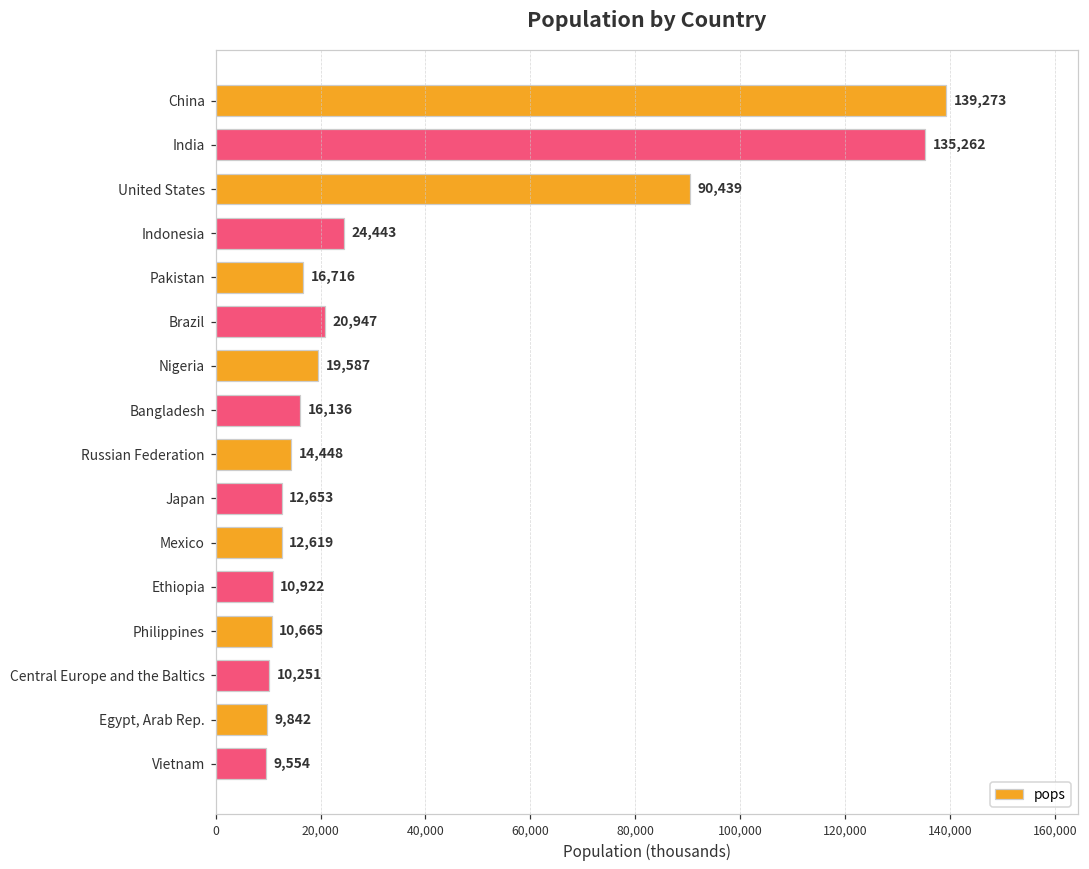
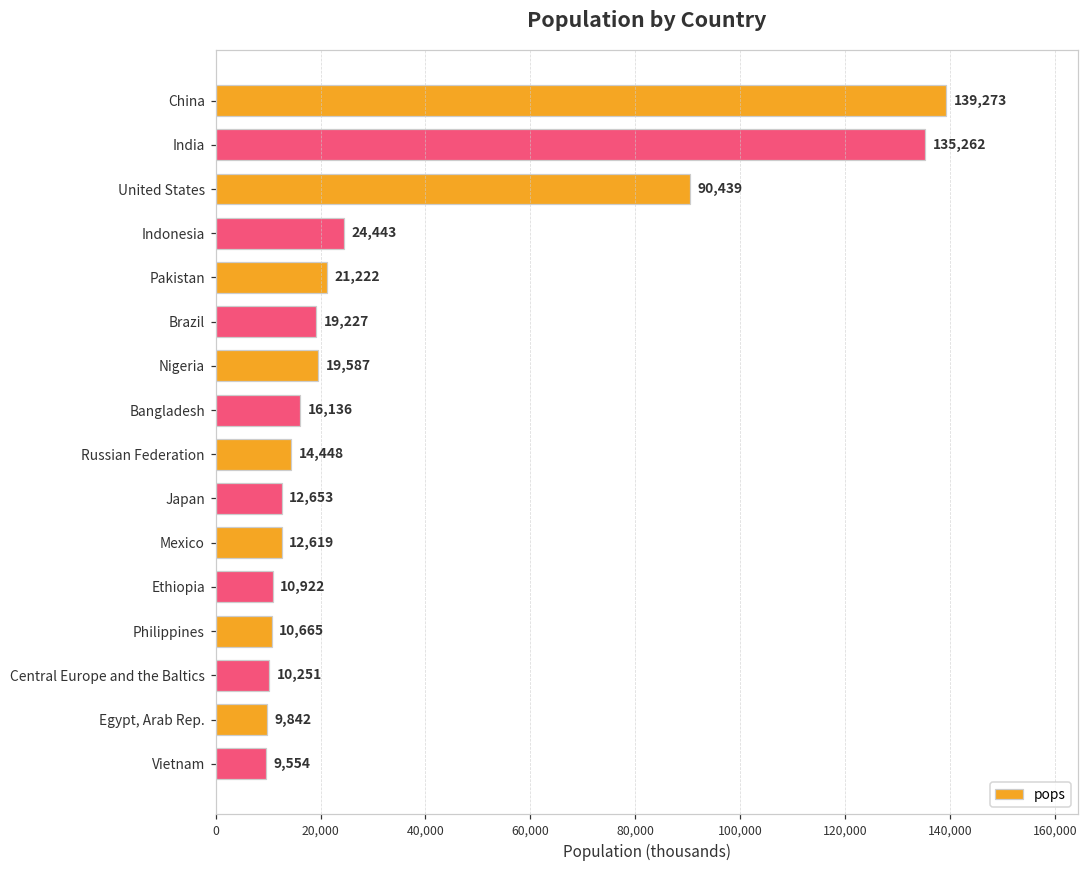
Pakistan: 16,716 -> 21,222
Brazil: 20,947 -> 19,227
